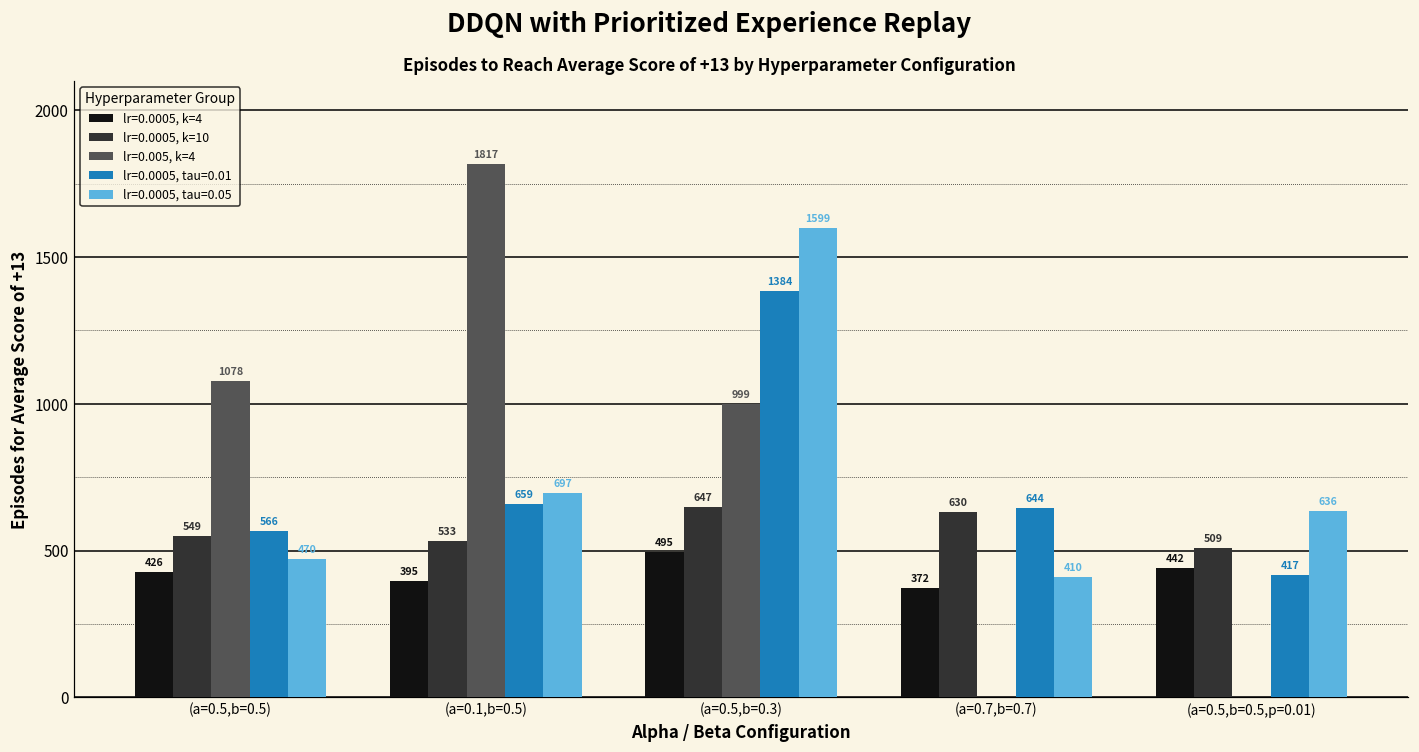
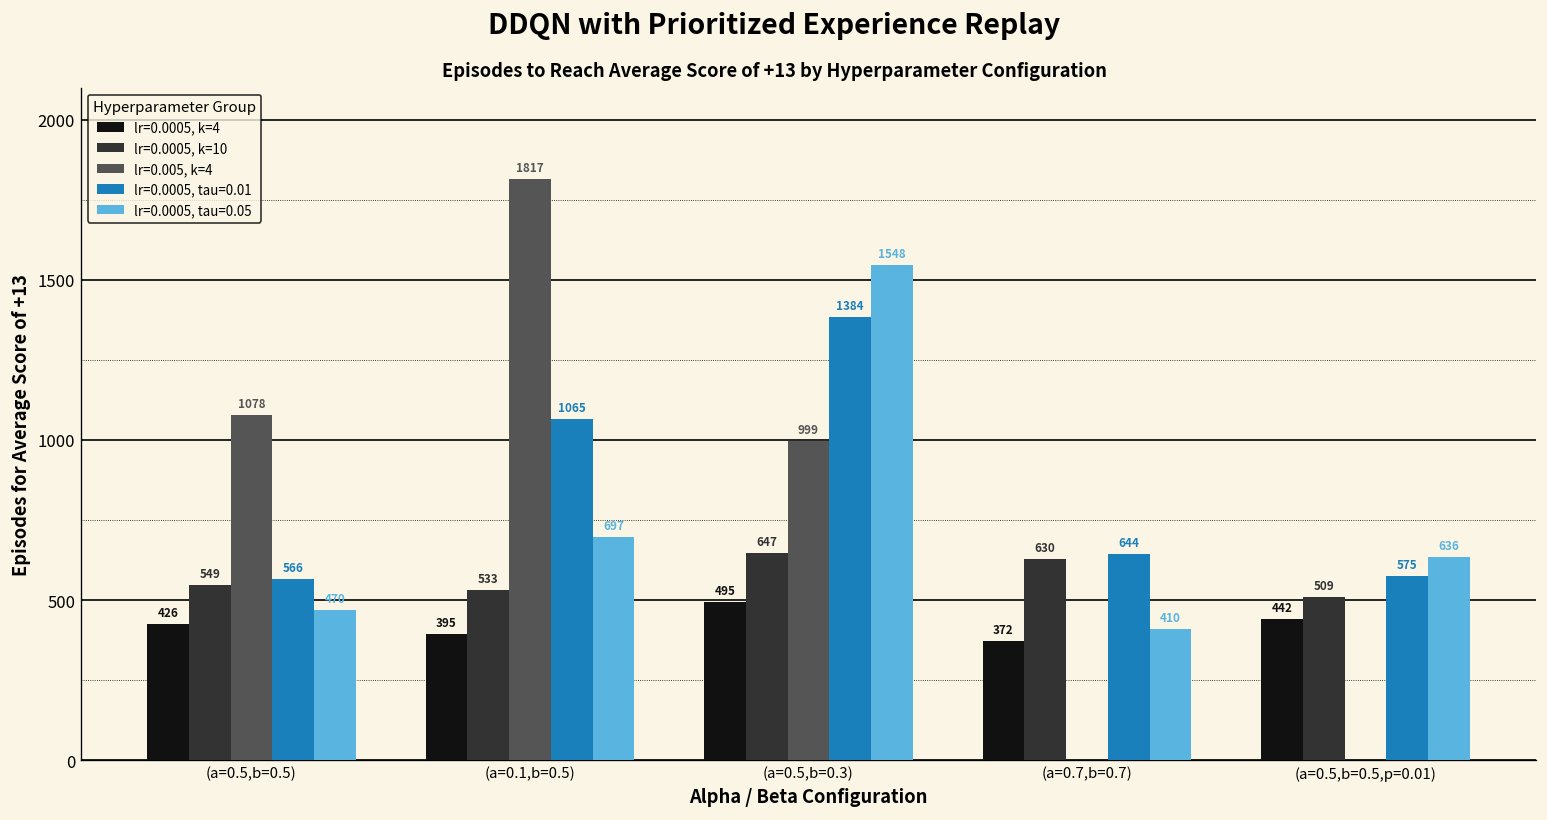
lr=0.0005, tau=0.01, (a=0.1,b=0.5): 659 -> 1065
lr=0.0005, tau=0.05, (a=0.5,b=0.3): 1599 -> 1548
lr=0.0005, tau=0.01, (a=0.5,b=0.5,p=0.01): 417 -> 575
